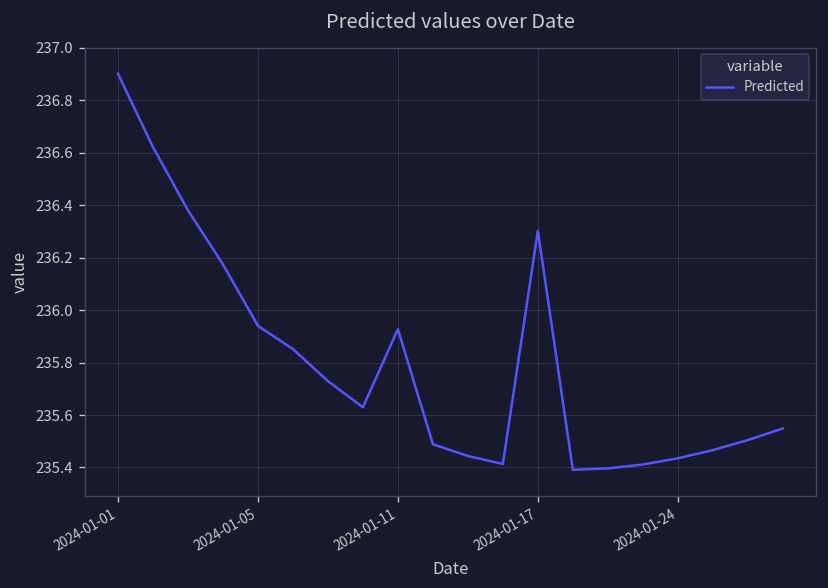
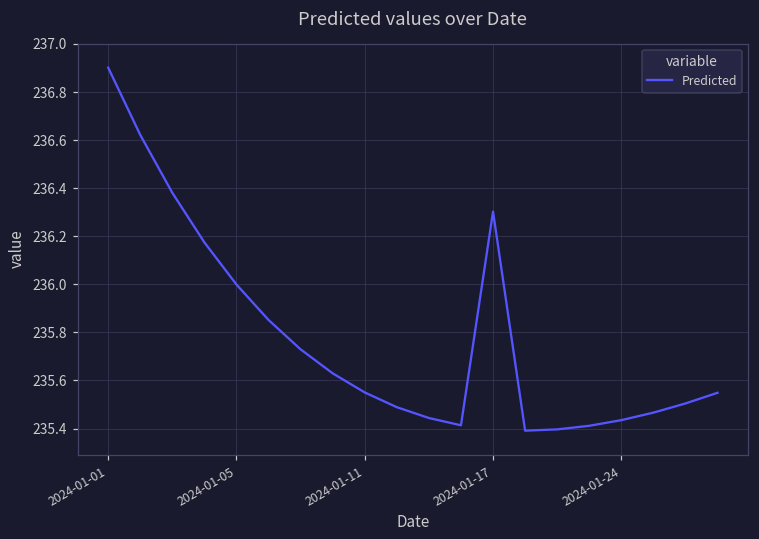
2024-01-05: 235.94 -> 236.00
2024-01-11: 235.93 -> 235.55
